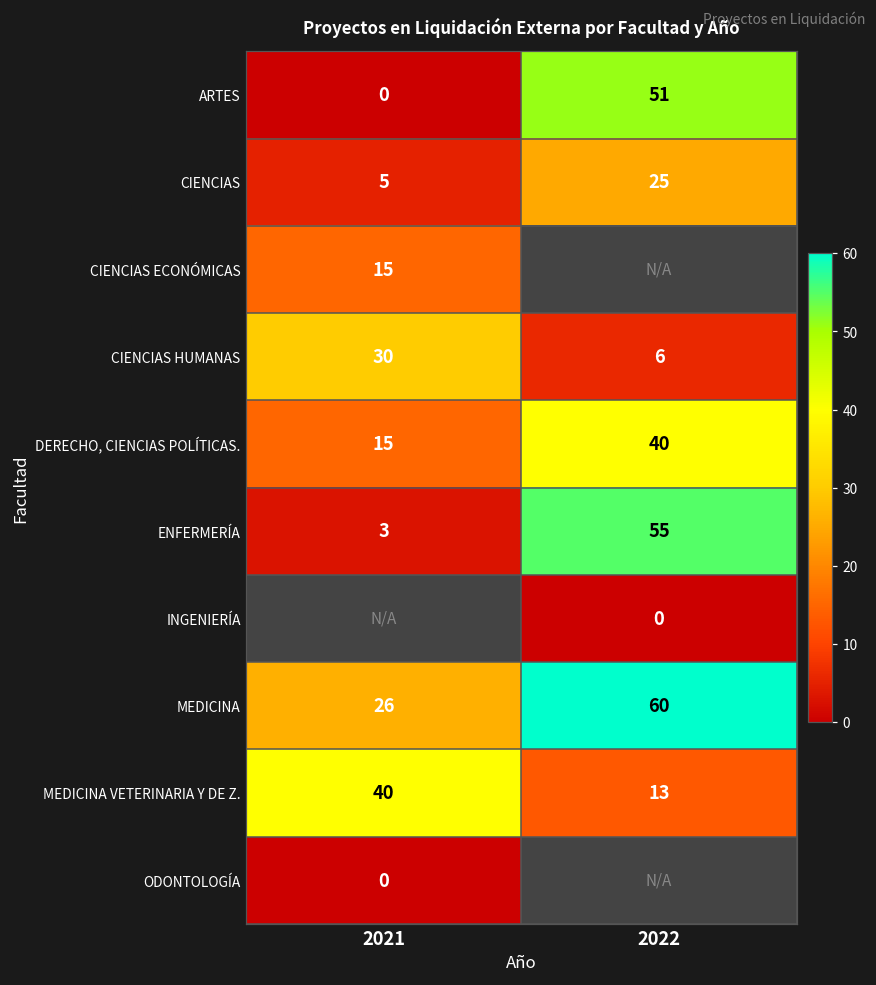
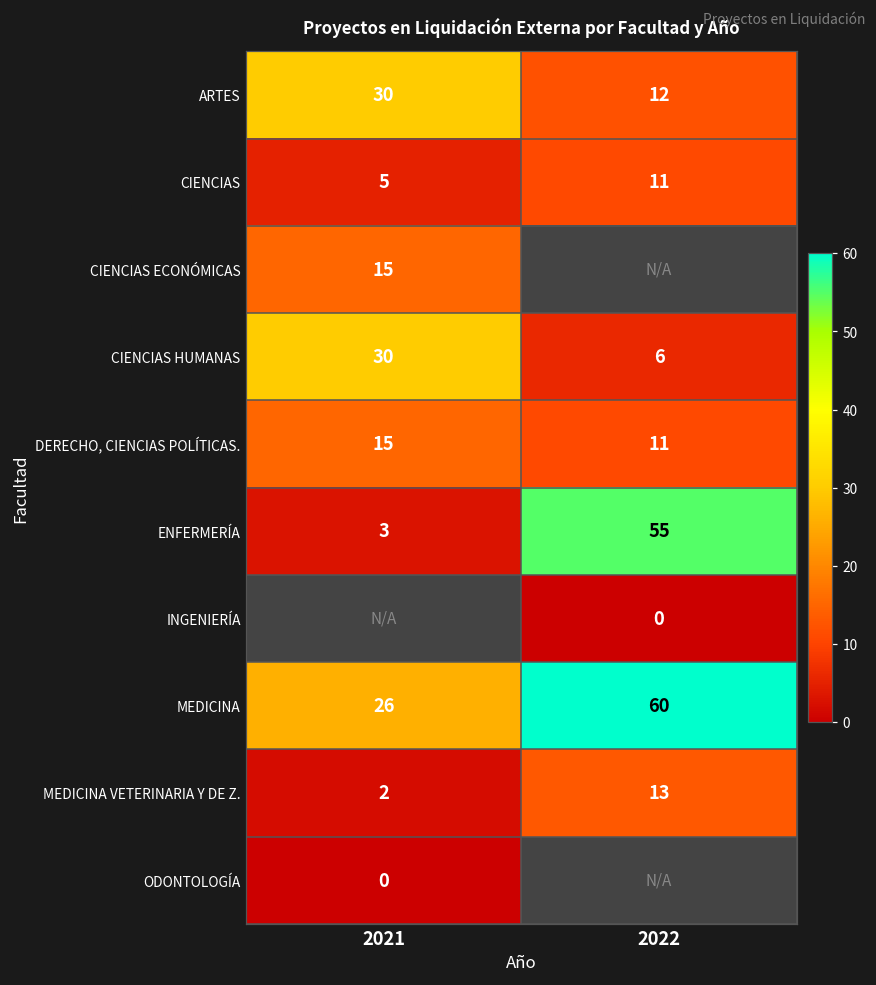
ARTES, 2021: 0 -> 30
ARTES, 2022: 51 -> 12
CIENCIAS, 2022: 25 -> 11
DERECHO, CIENCIAS POLÍTICAS., 2022: 40 -> 11
MEDICINA VETERINARIA Y DE Z., 2021: 40 -> 2
